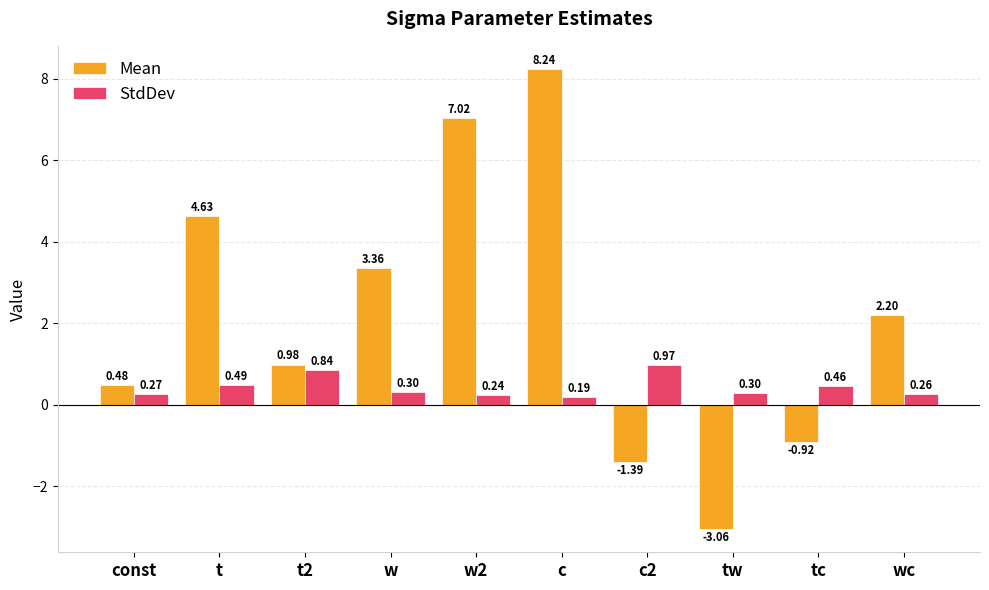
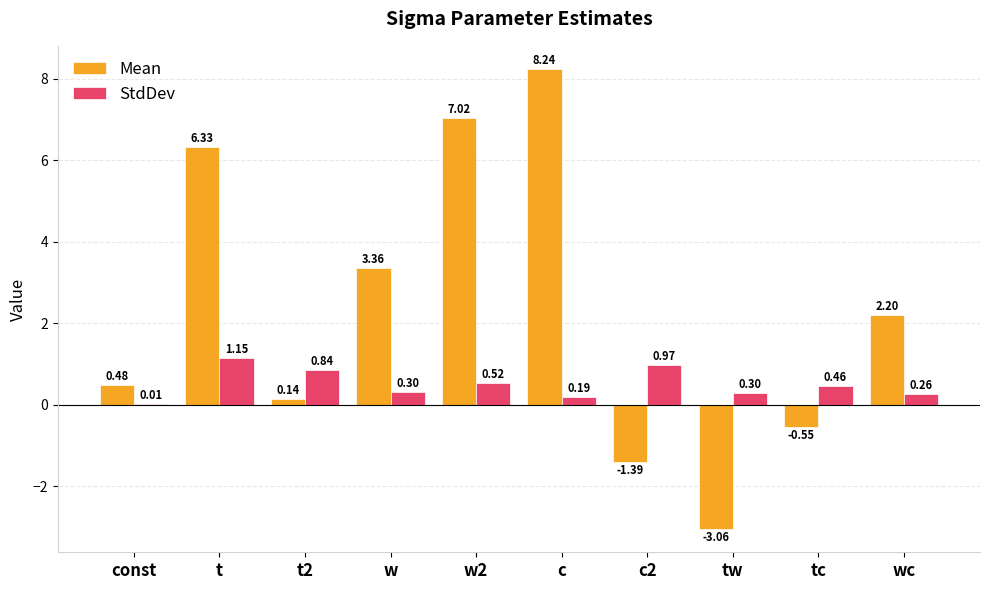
StdDev, const: 0.27 -> 0.01
Mean, t: 4.63 -> 6.33
StdDev, t: 0.49 -> 1.15
Mean, t2: 0.98 -> 0.14
StdDev, w2: 0.24 -> 0.52
Mean, tc: -0.92 -> -0.55
